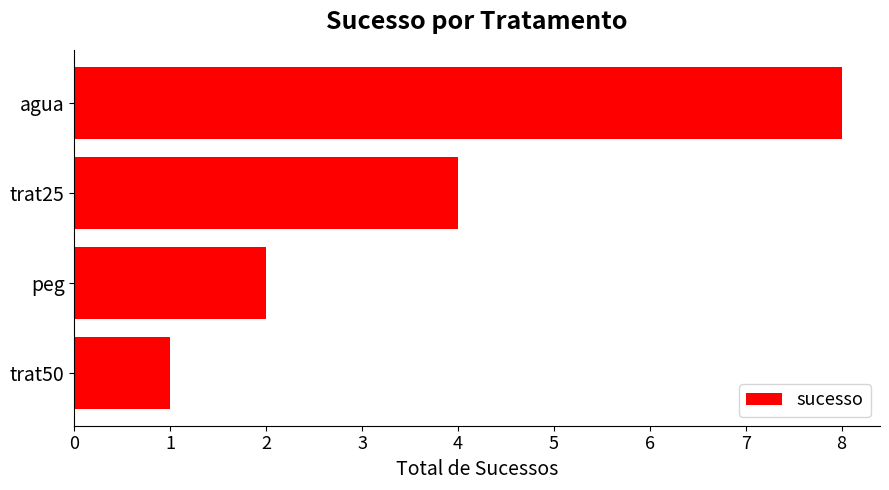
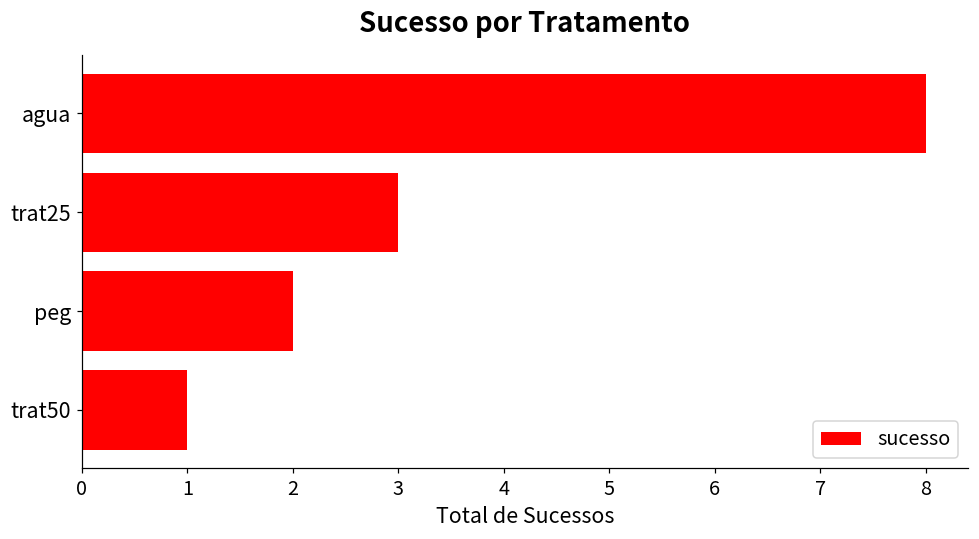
trat25: 4 -> 3
